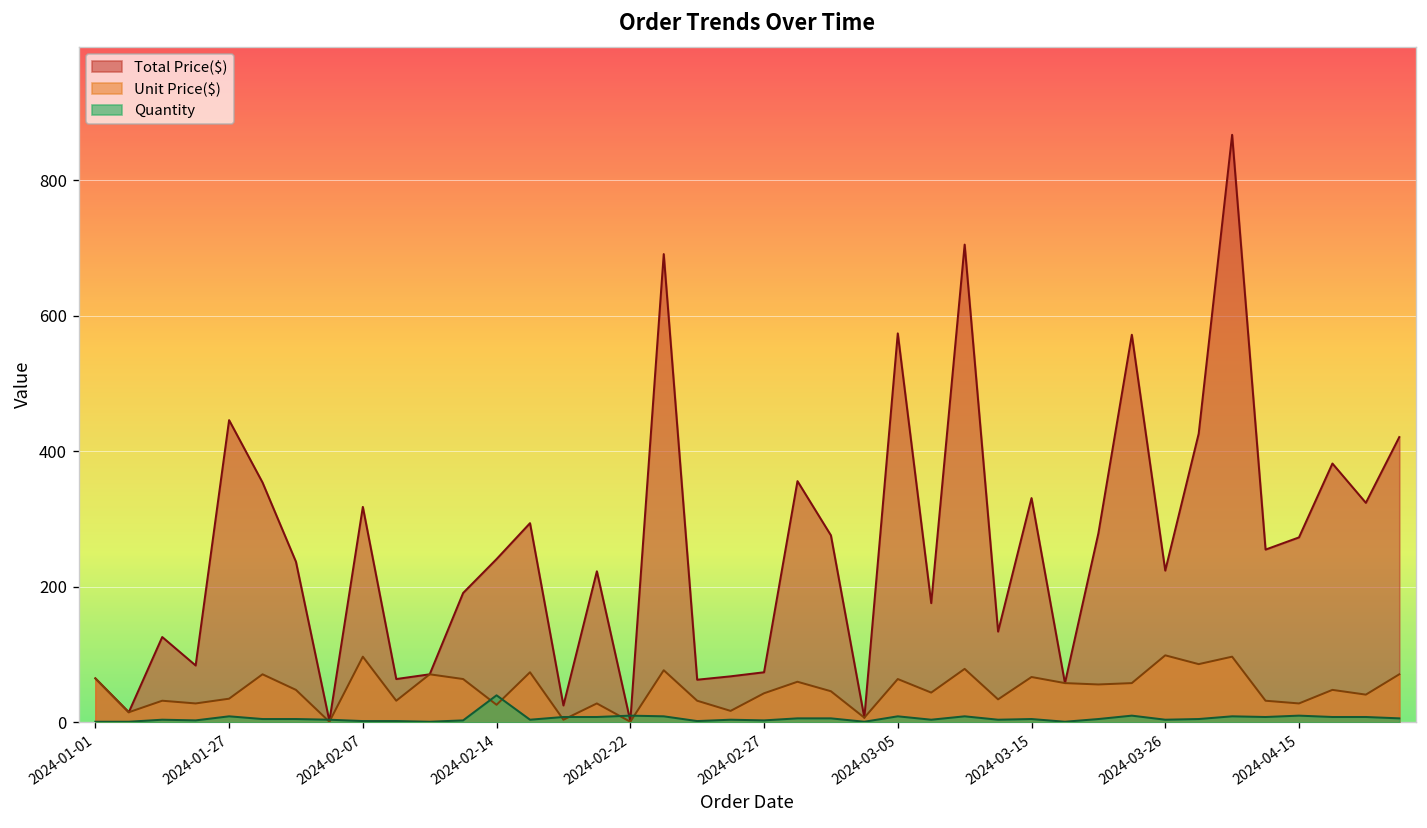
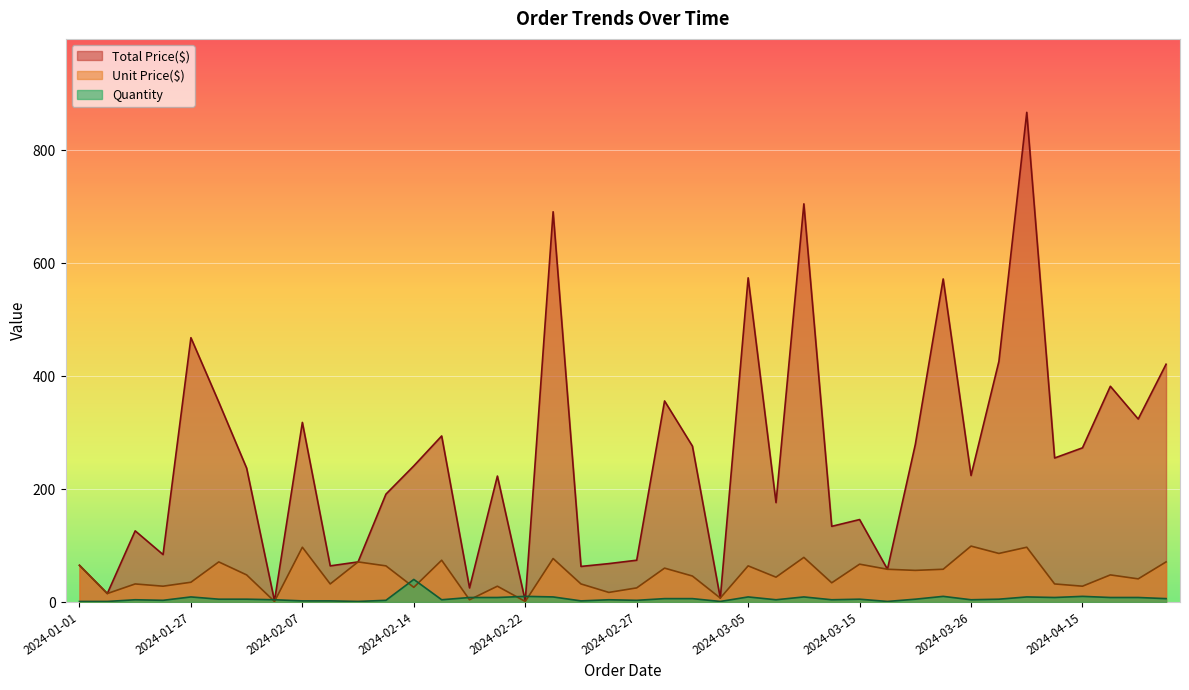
Total Price($), 2024-01-27: 450 -> 470
Unit Price($), 2024-02-27: 40 -> 30
Total Price($), 2024-03-15: 330 -> 150
